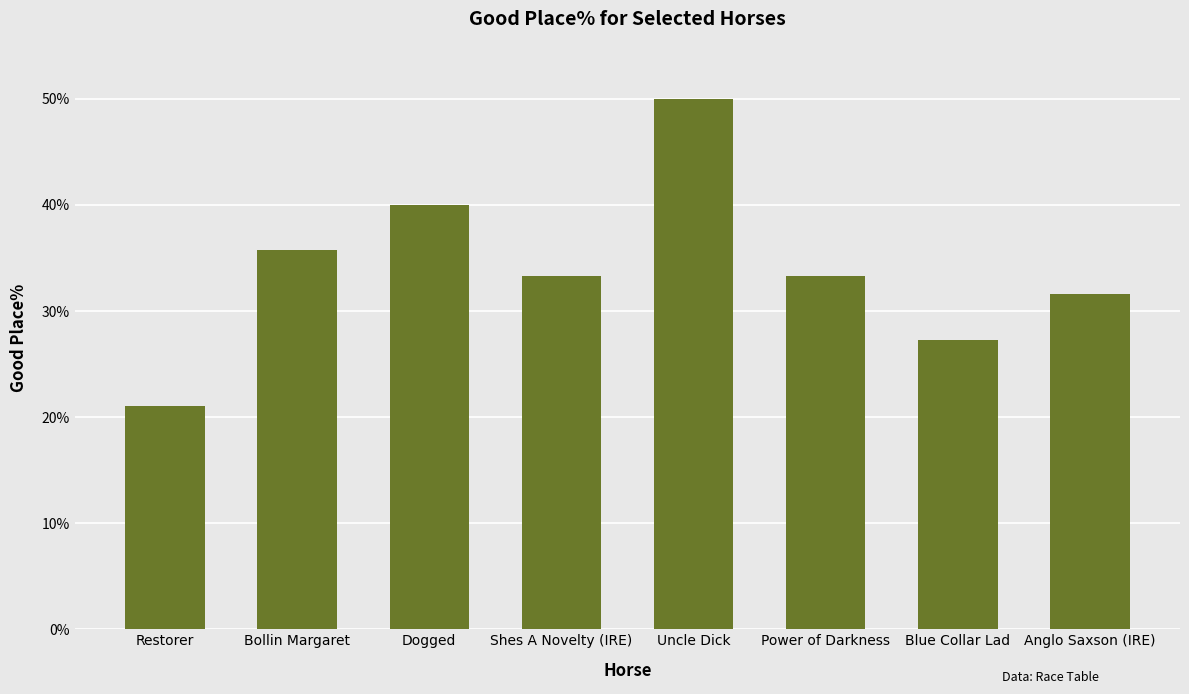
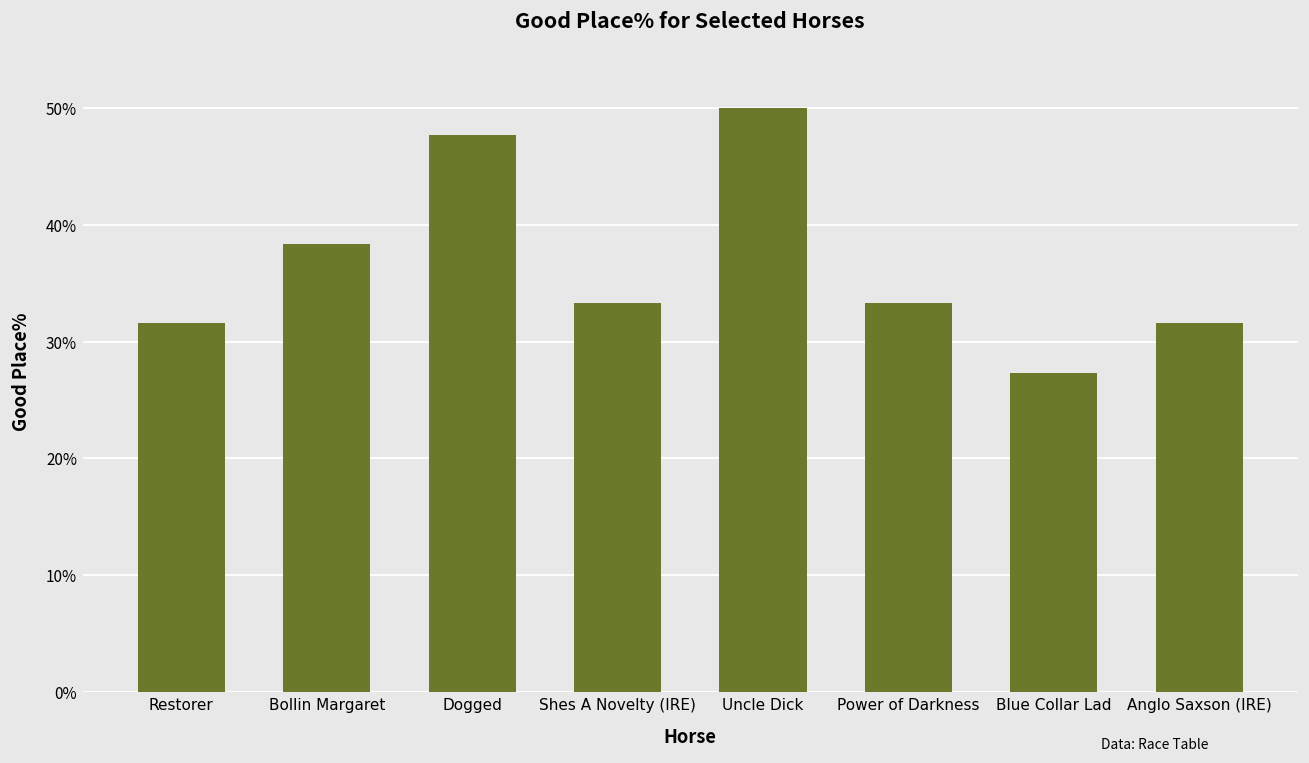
Restorer: 21.0% -> 31.6%
Bollin Margaret: 35.7% -> 38.4%
Dogged: 40.0% -> 47.7%
